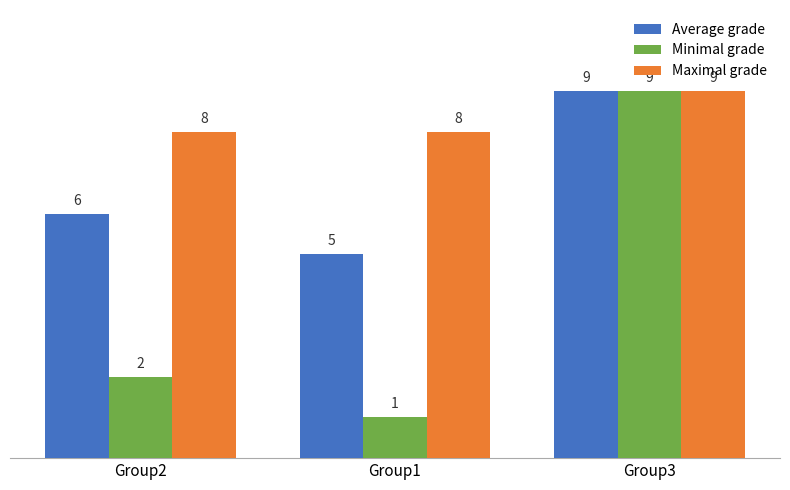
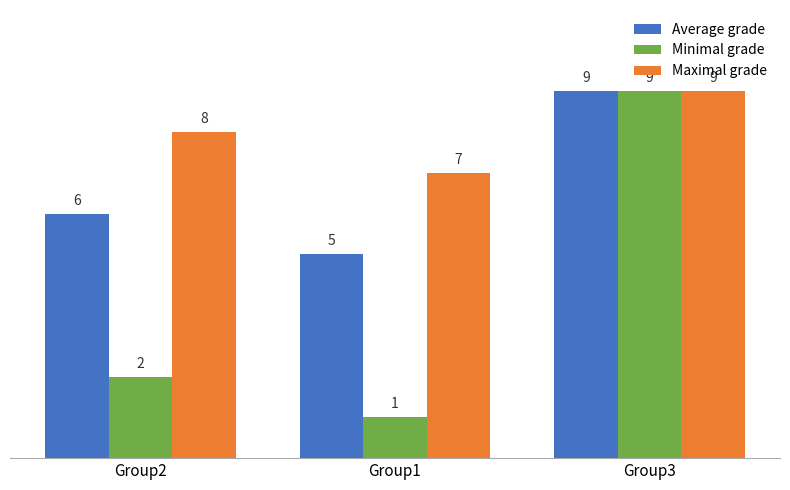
Maximal grade, Group1: 8 -> 7
